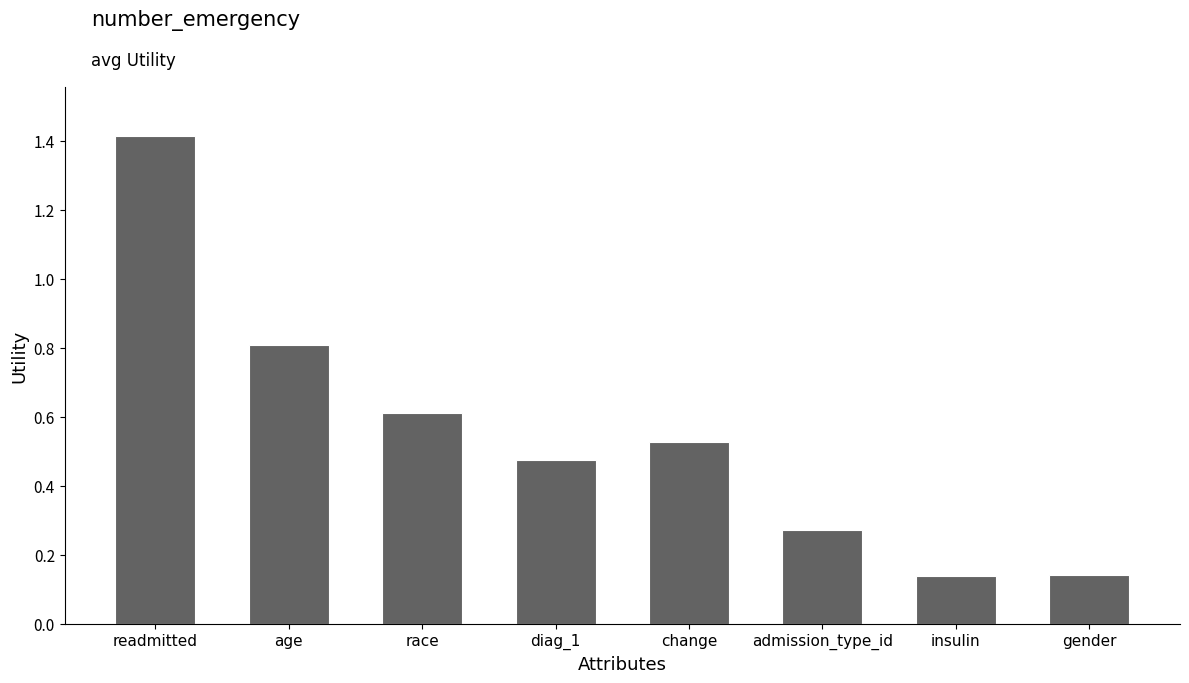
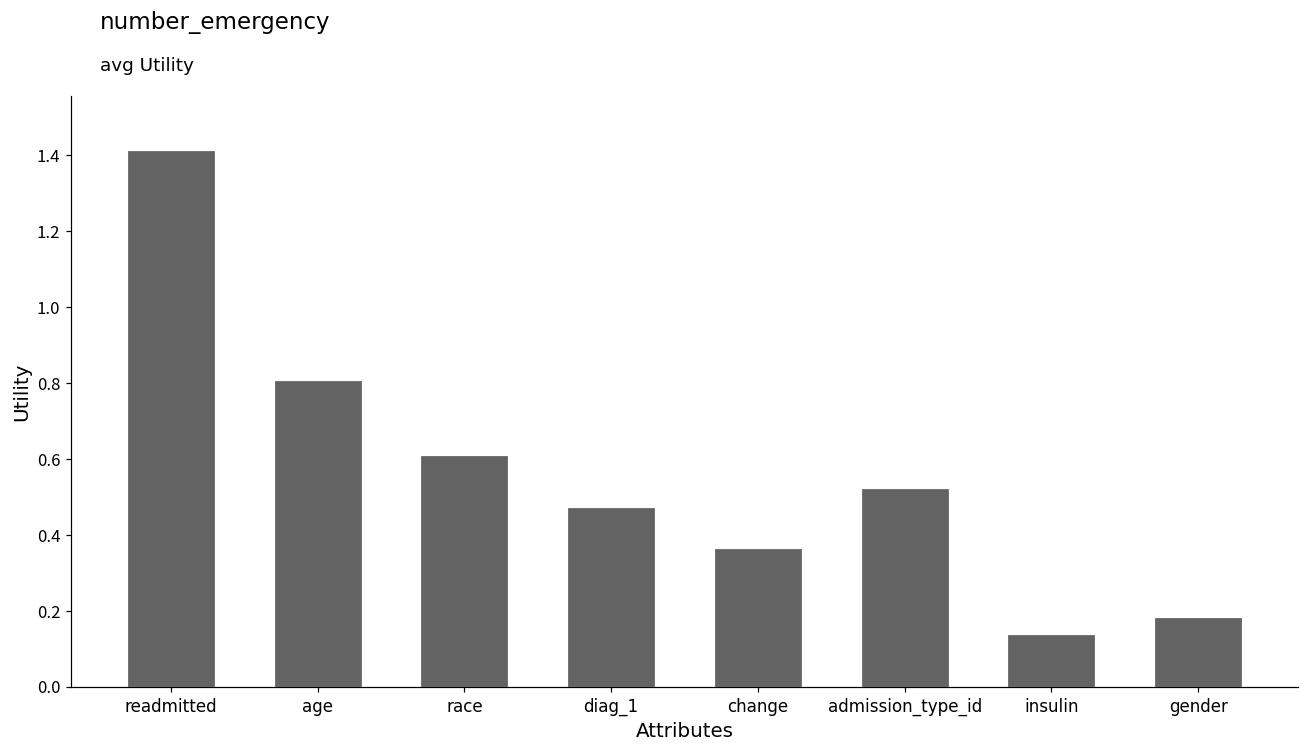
change: 0.53 -> 0.37
admission_type_id: 0.27 -> 0.52
gender: 0.14 -> 0.18
